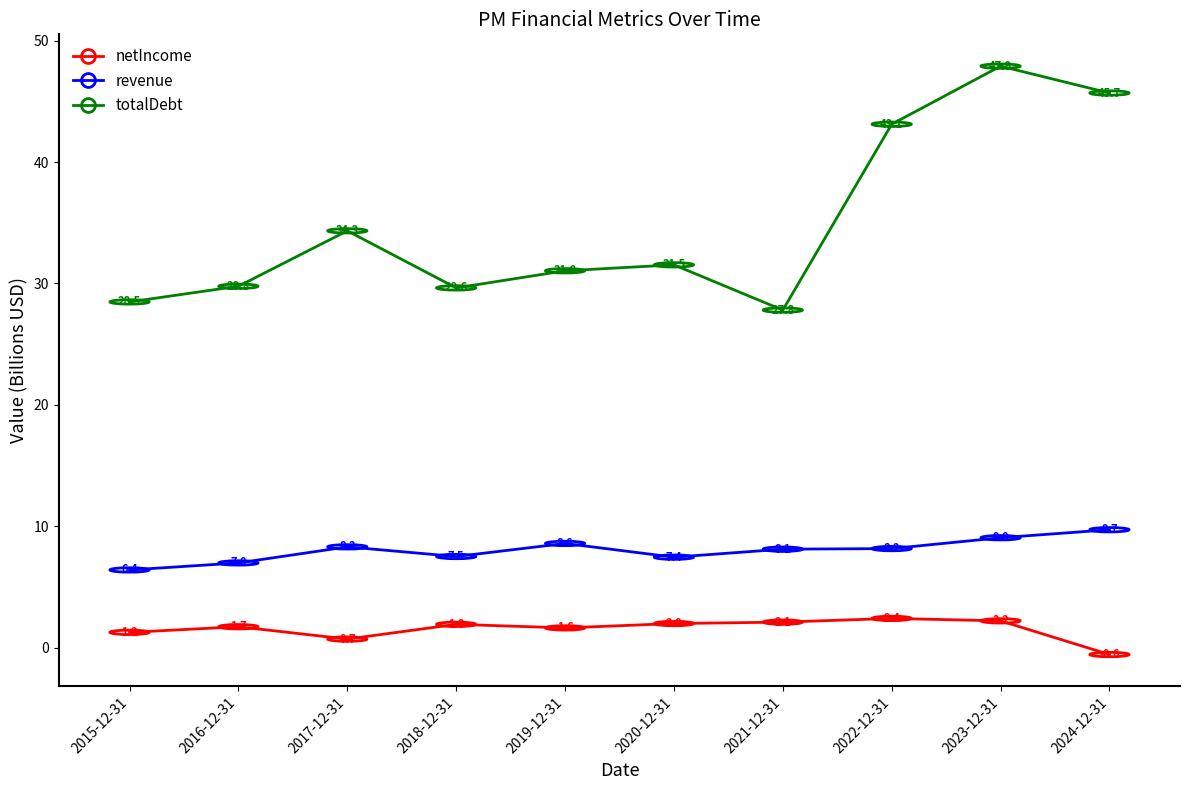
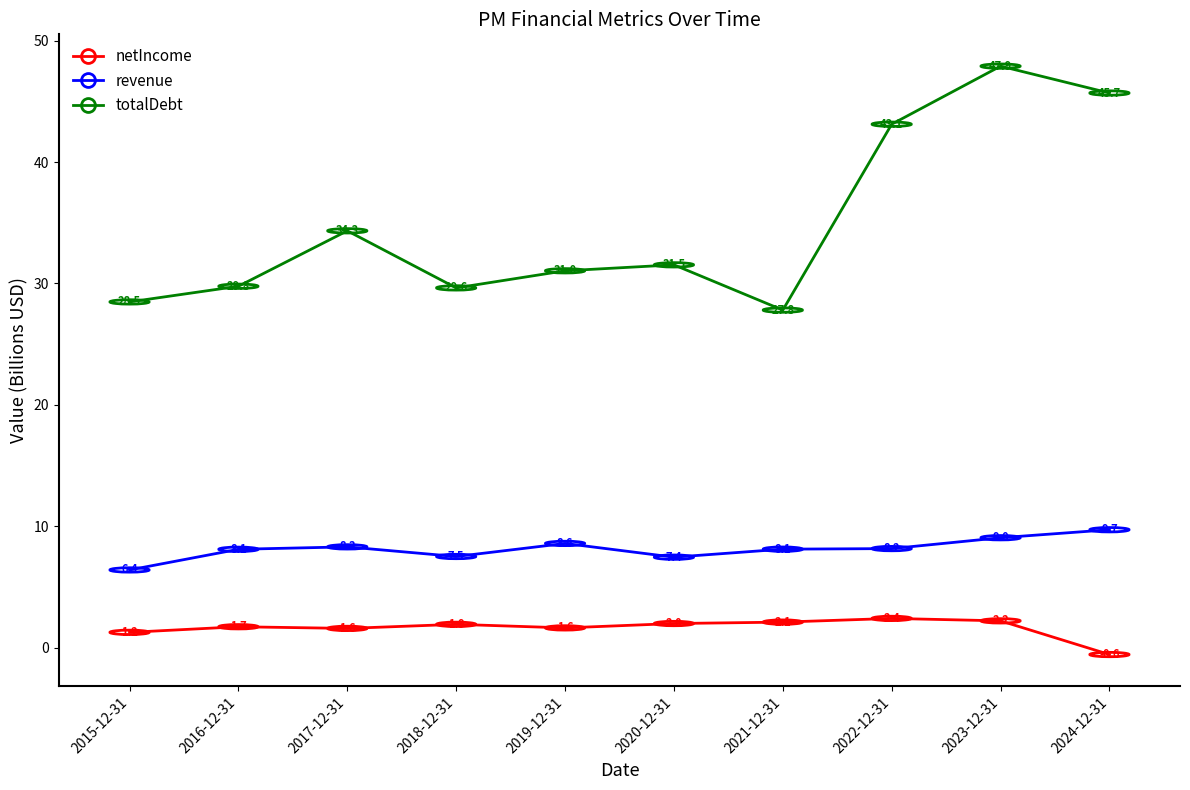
revenue, 2016-12-31: 7.0 -> 8.1
netIncome, 2017-12-31: 0.7 -> 1.6
